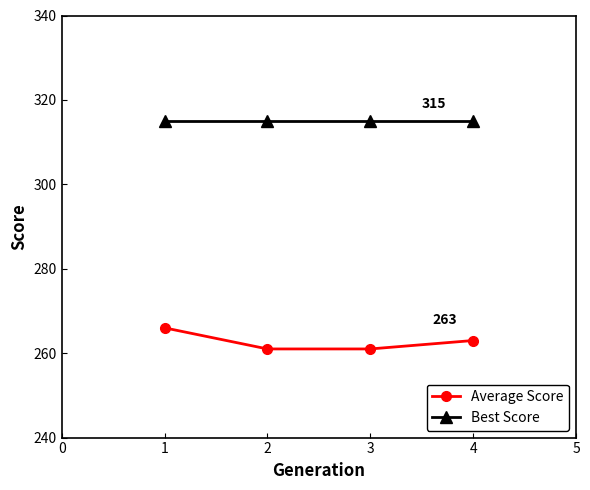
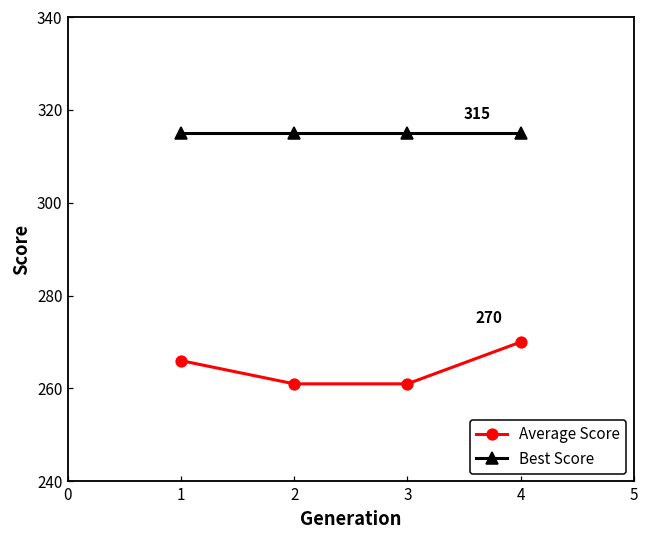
Average Score, 4: 263 -> 270
